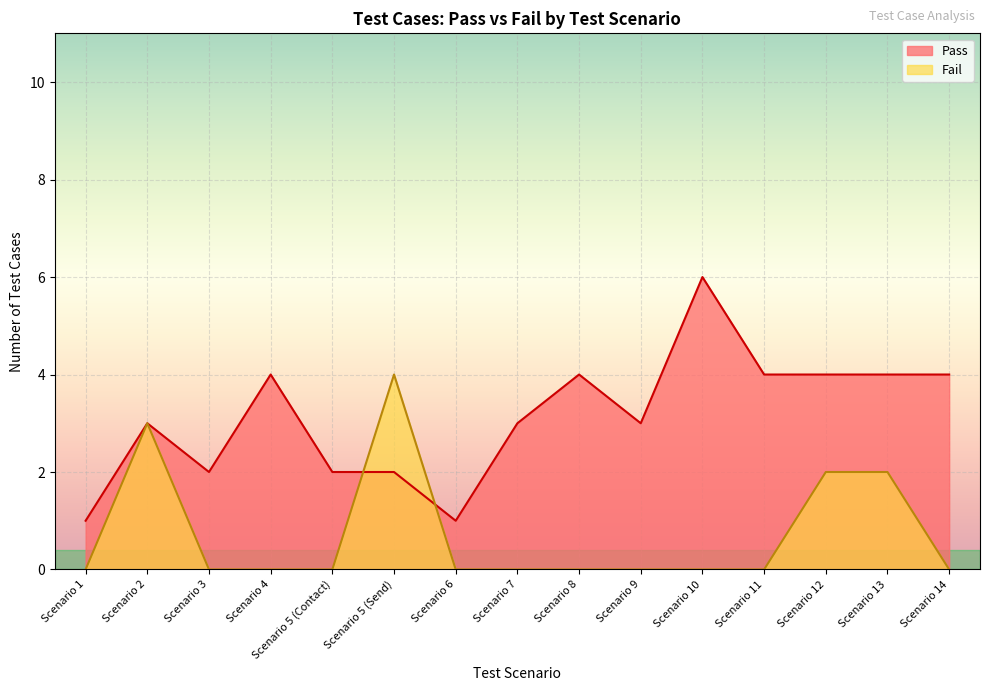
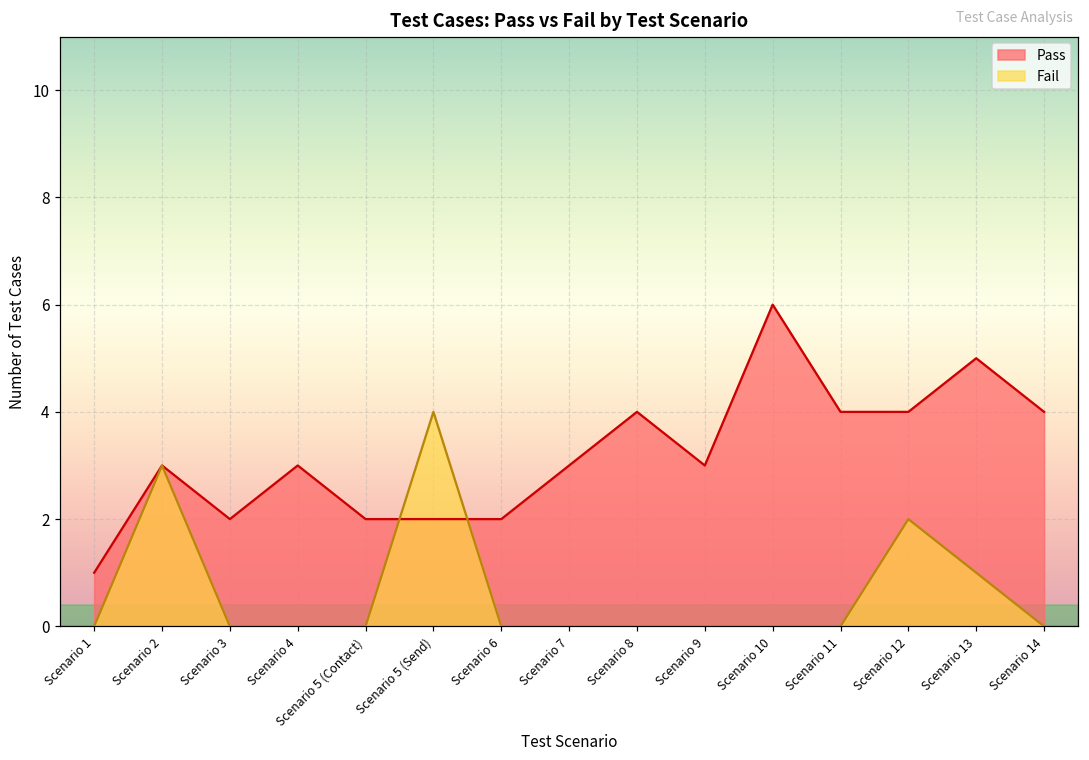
Pass, Scenario 4: 4 -> 3
Pass, Scenario 6: 1 -> 2
Pass, Scenario 13: 4 -> 5
Fail, Scenario 13: 2 -> 1
